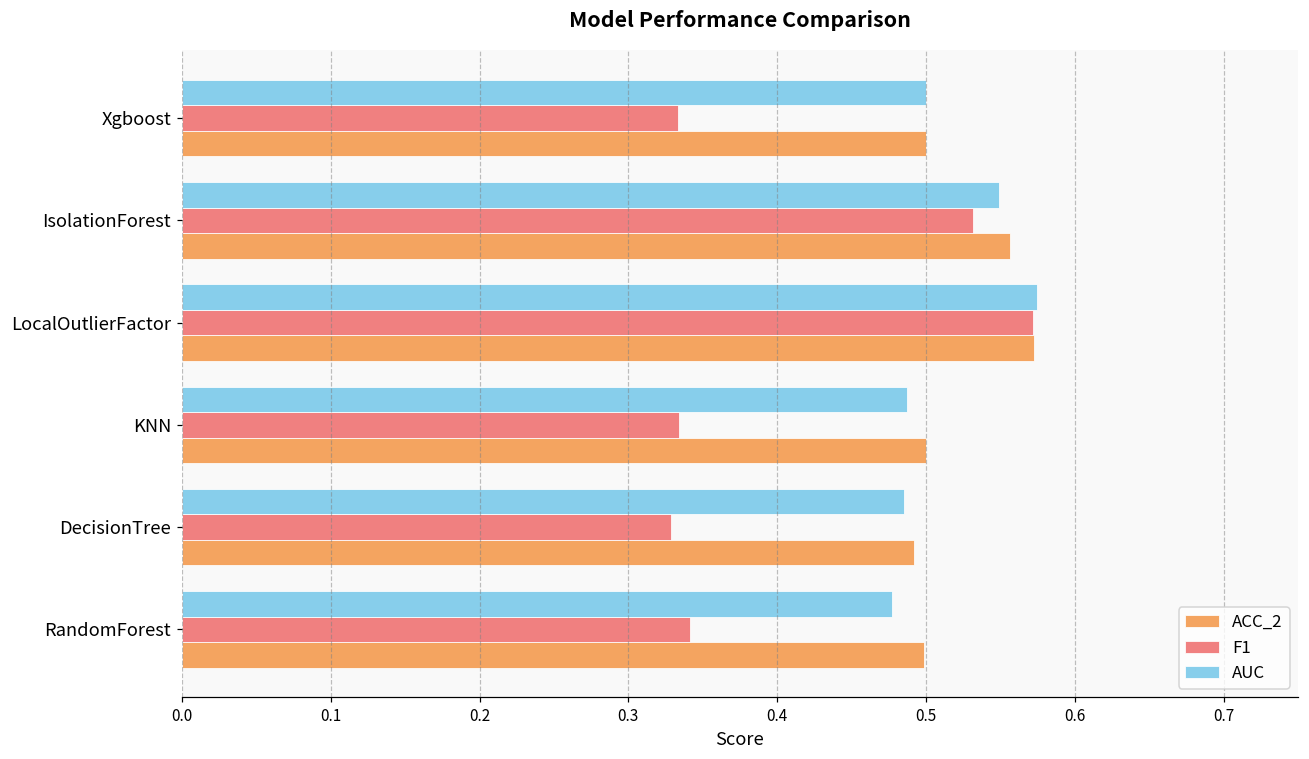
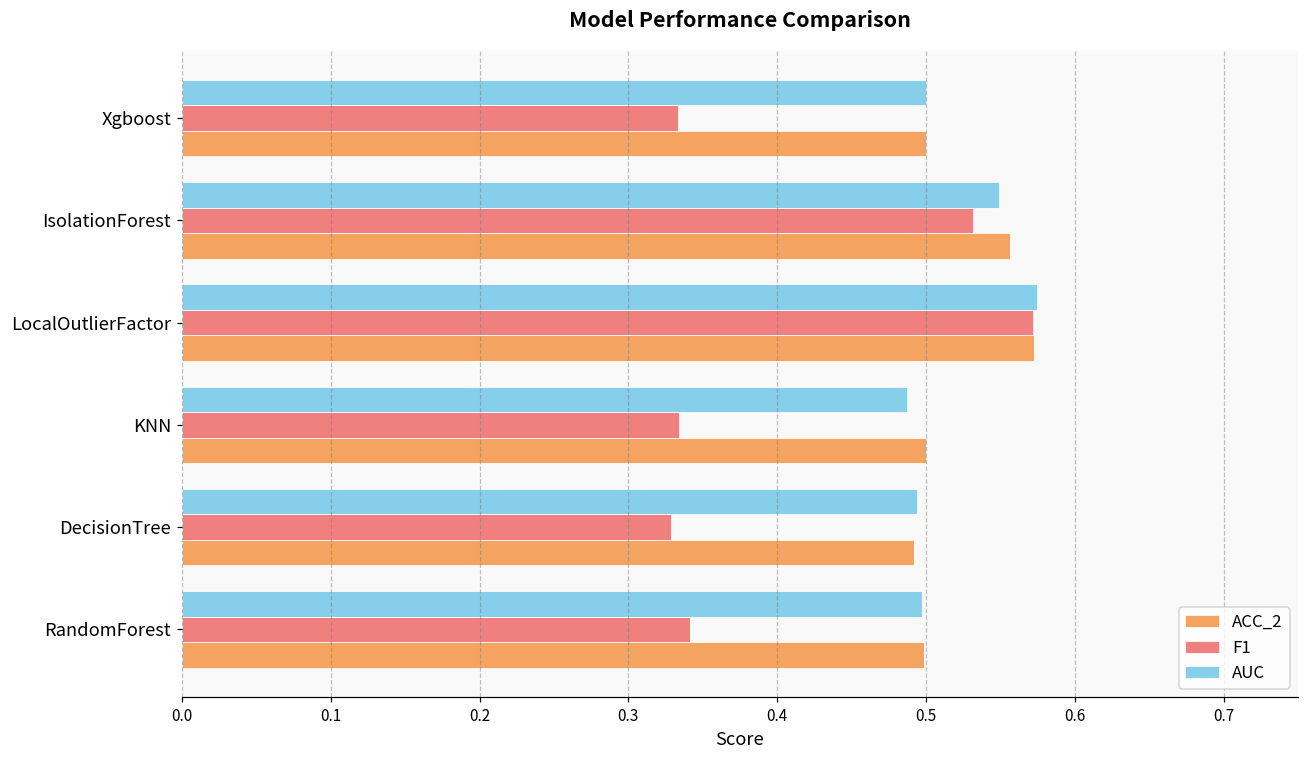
AUC, DecisionTree: 0.485 -> 0.494
AUC, RandomForest: 0.477 -> 0.498
